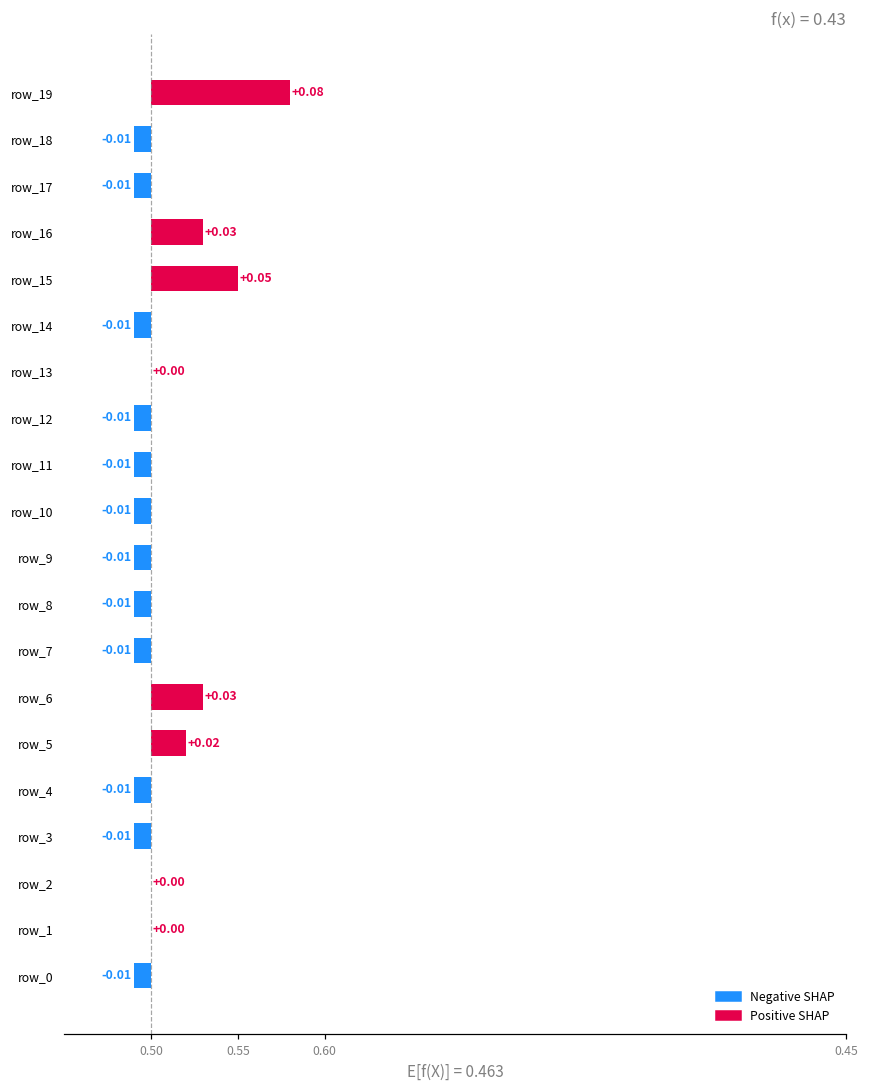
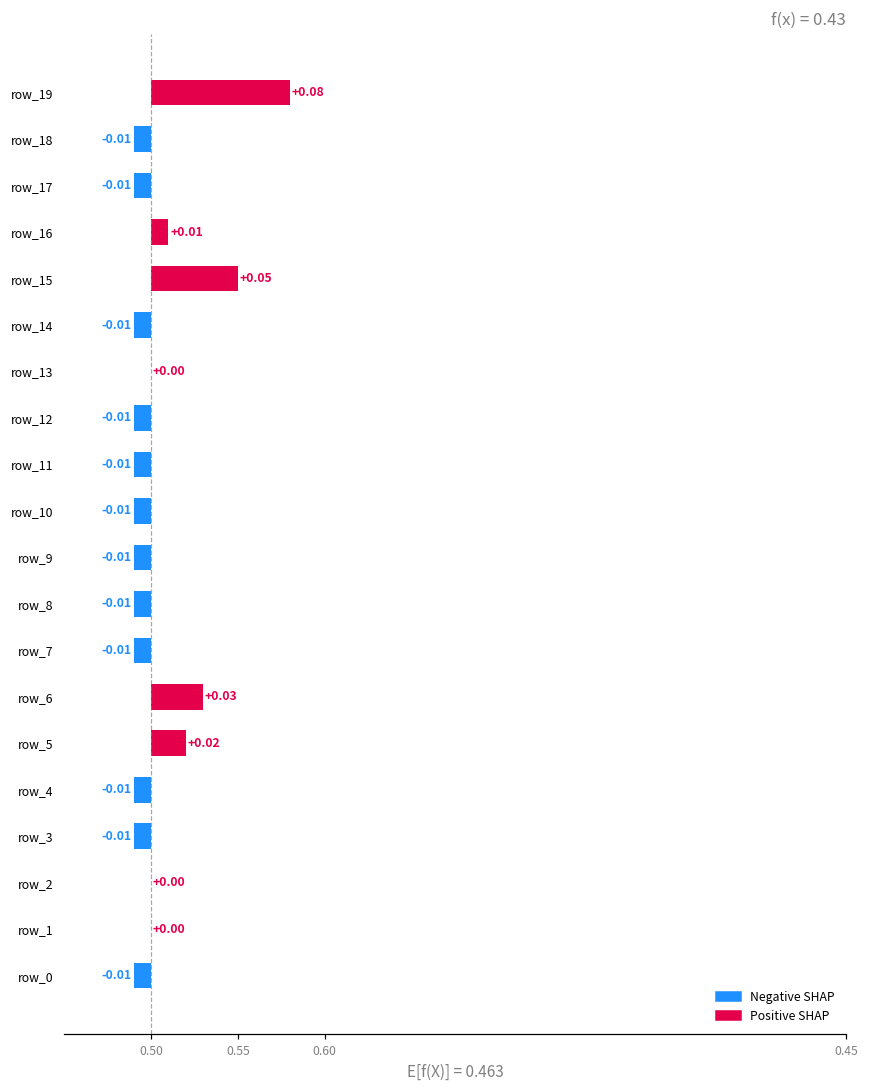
row_16: +0.03 -> +0.01
